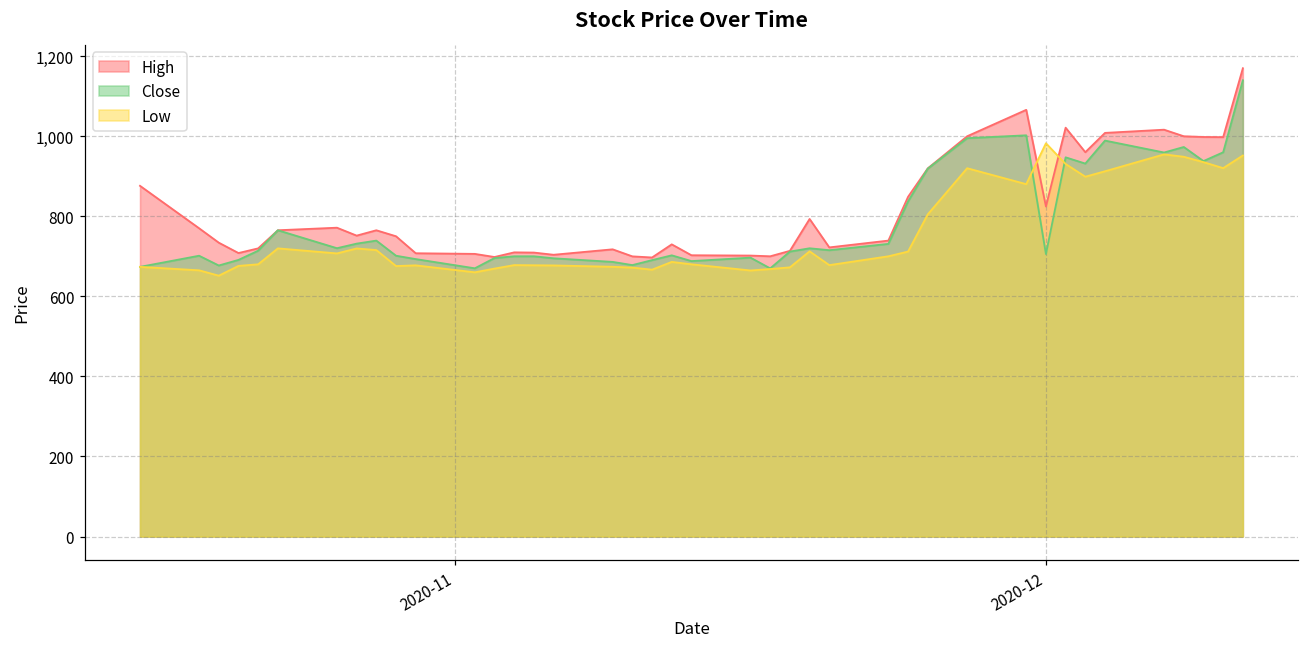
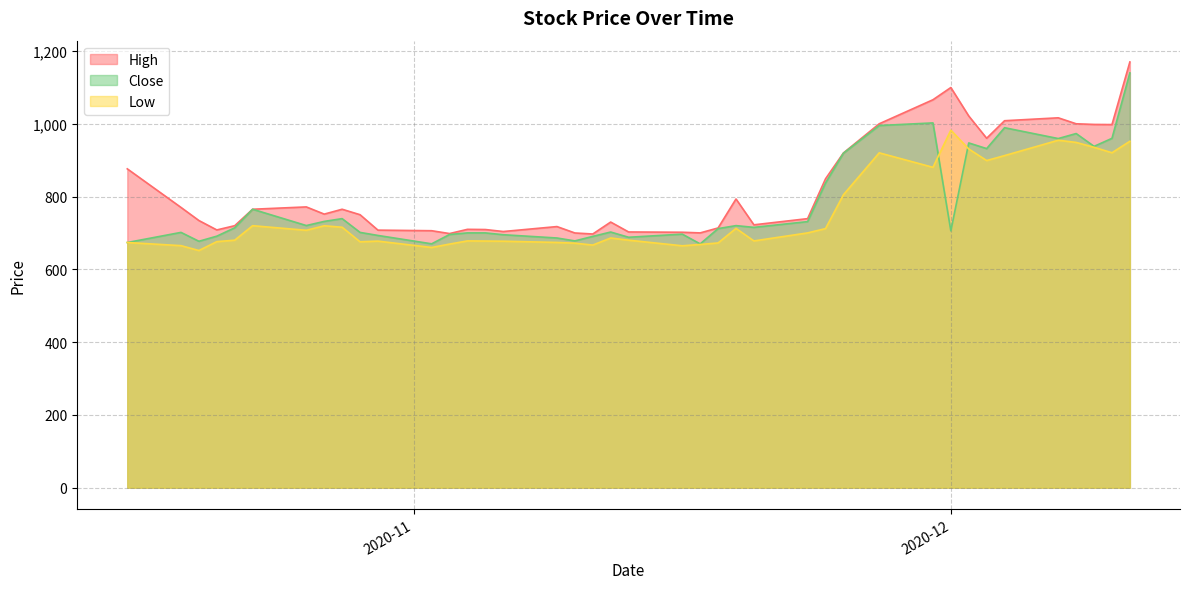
High, 2020-12: 820 -> 1,100
